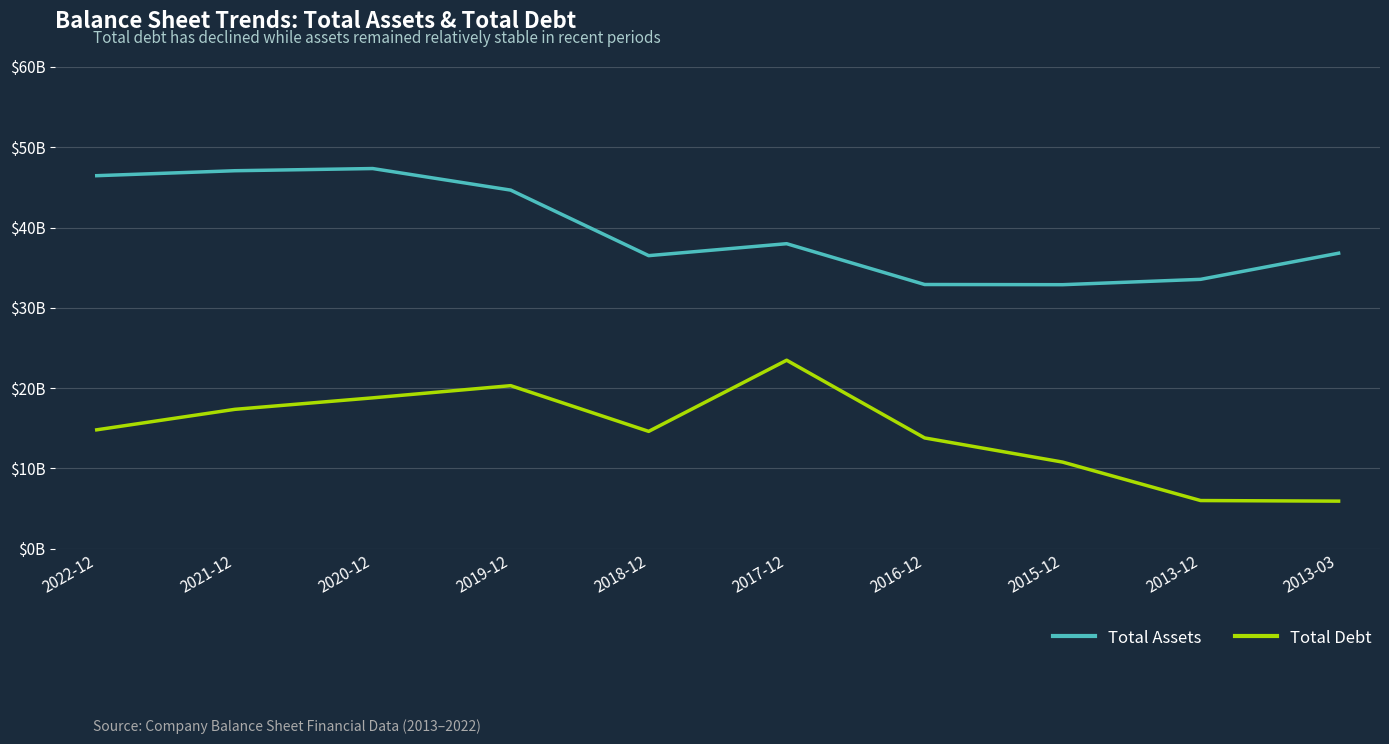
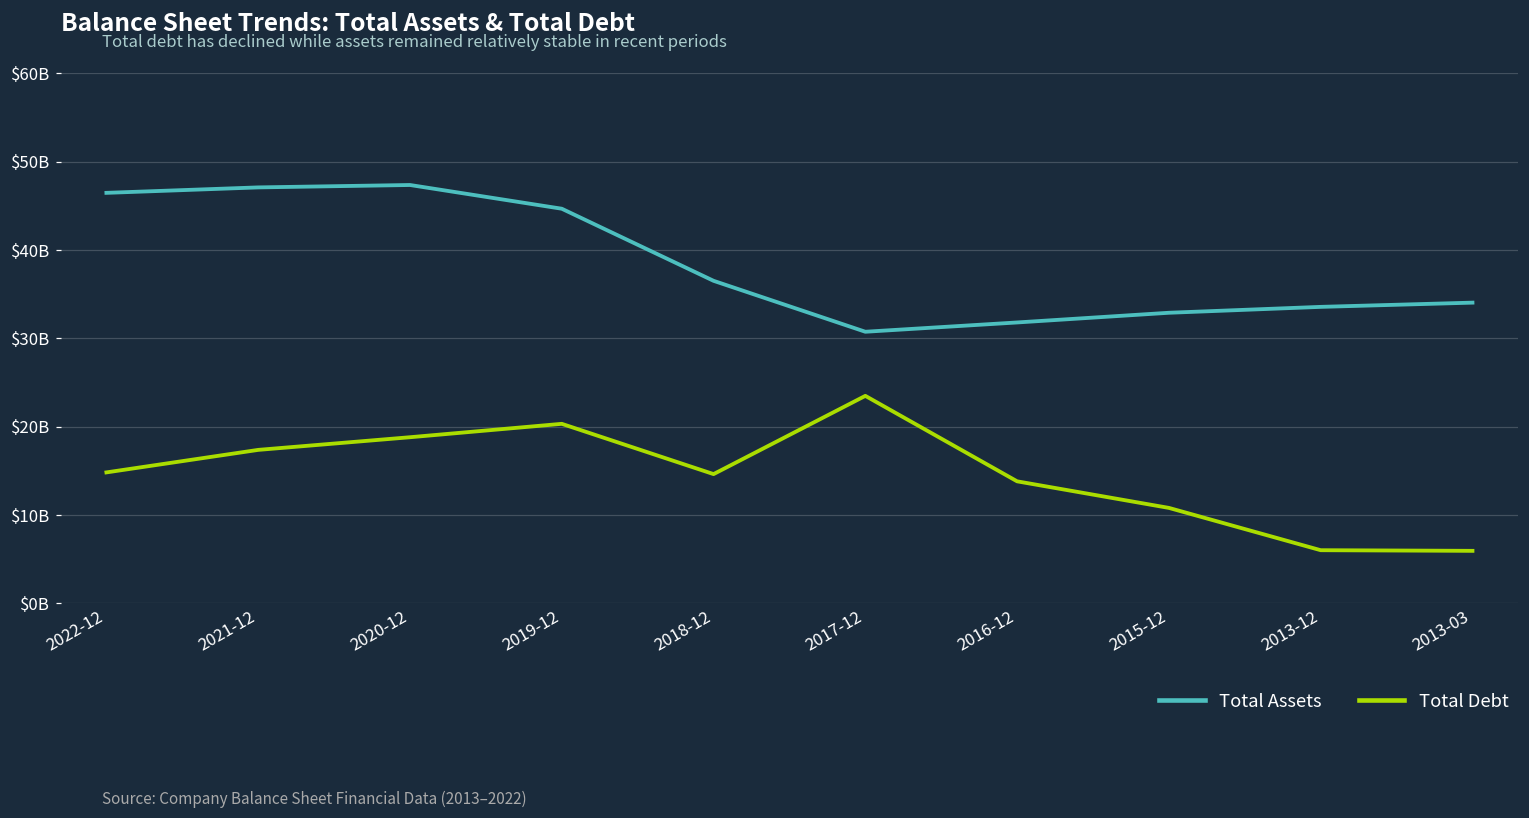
Total Assets, 2017-12: $38000000000 -> $31000000000
Total Assets, 2016-12: $33000000000 -> $32000000000
Total Assets, 2013-03: $37000000000 -> $34000000000
